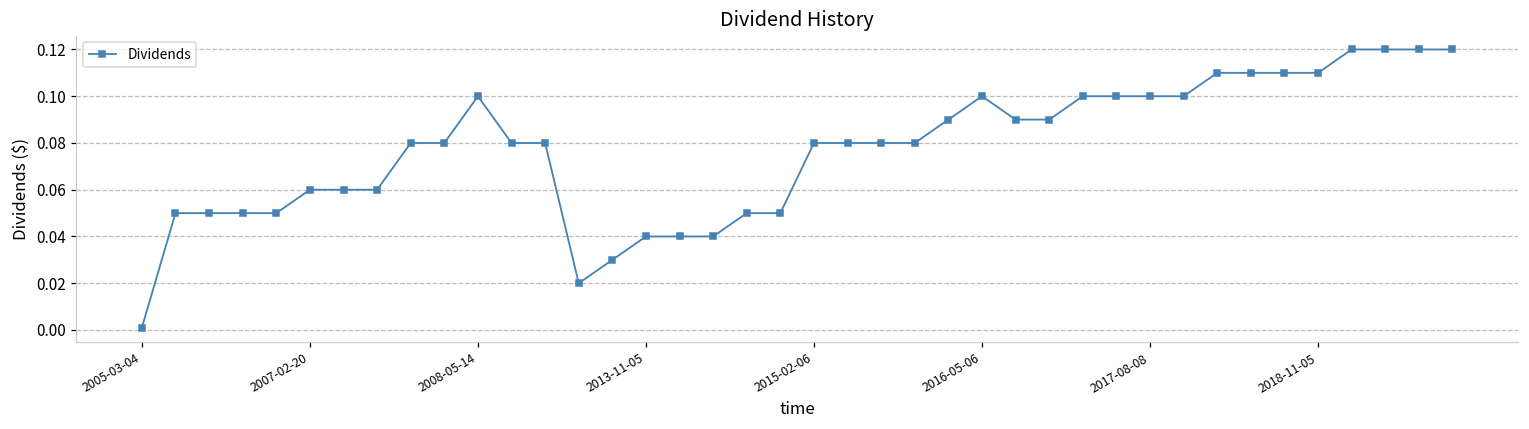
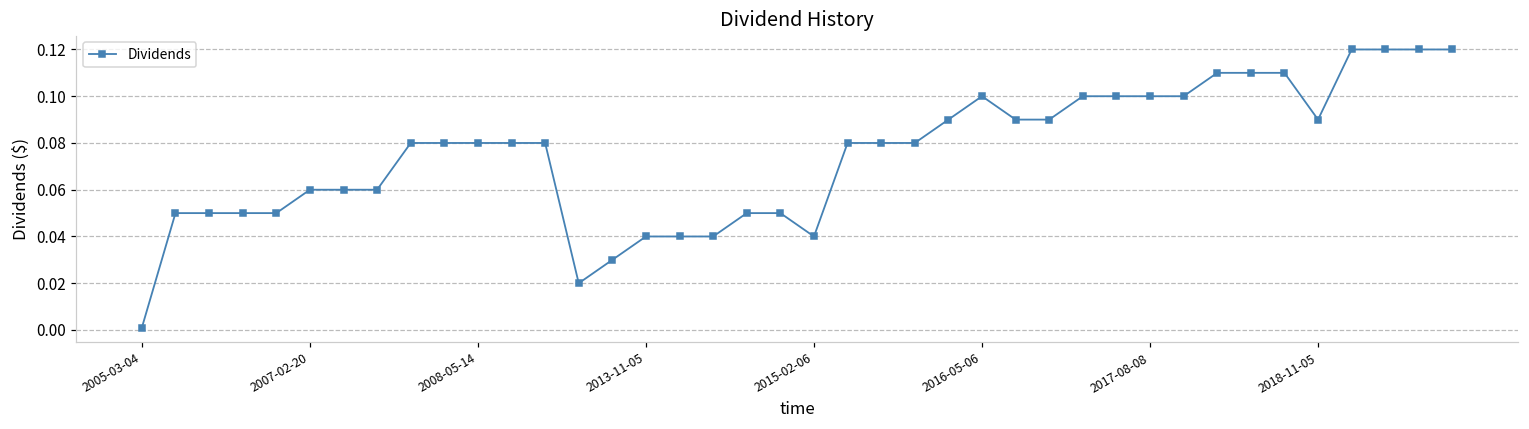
2008-05-14: 0.10 -> 0.08
2015-02-06: 0.08 -> 0.04
2018-11-05: 0.11 -> 0.09
